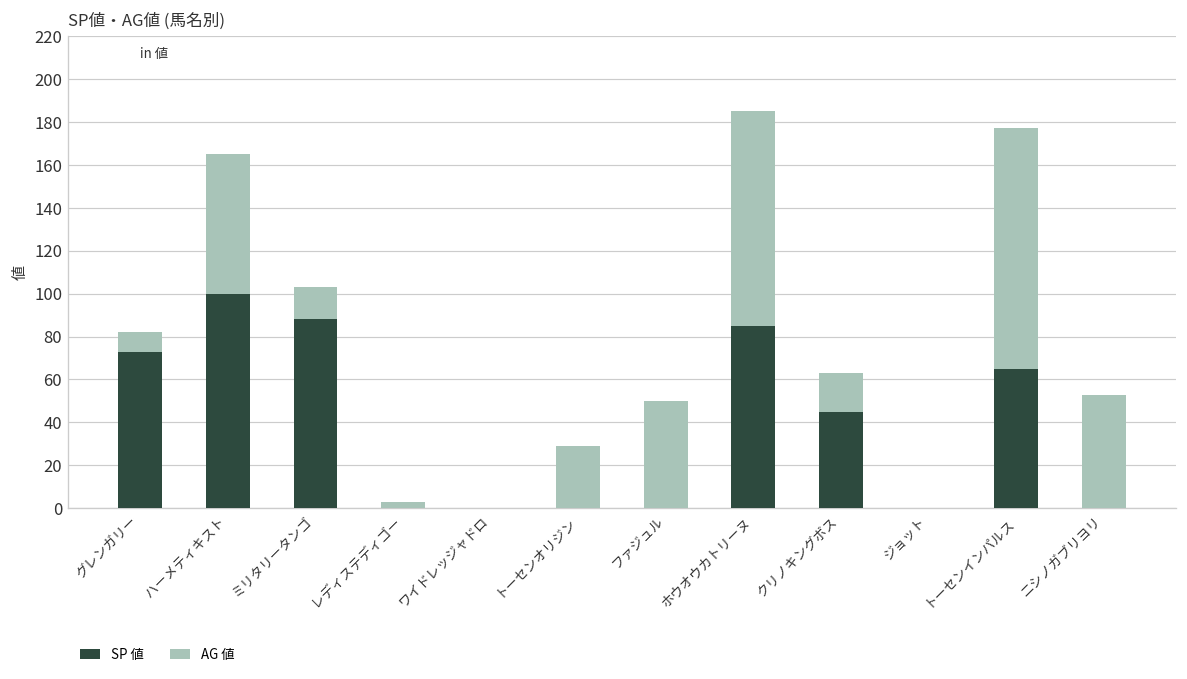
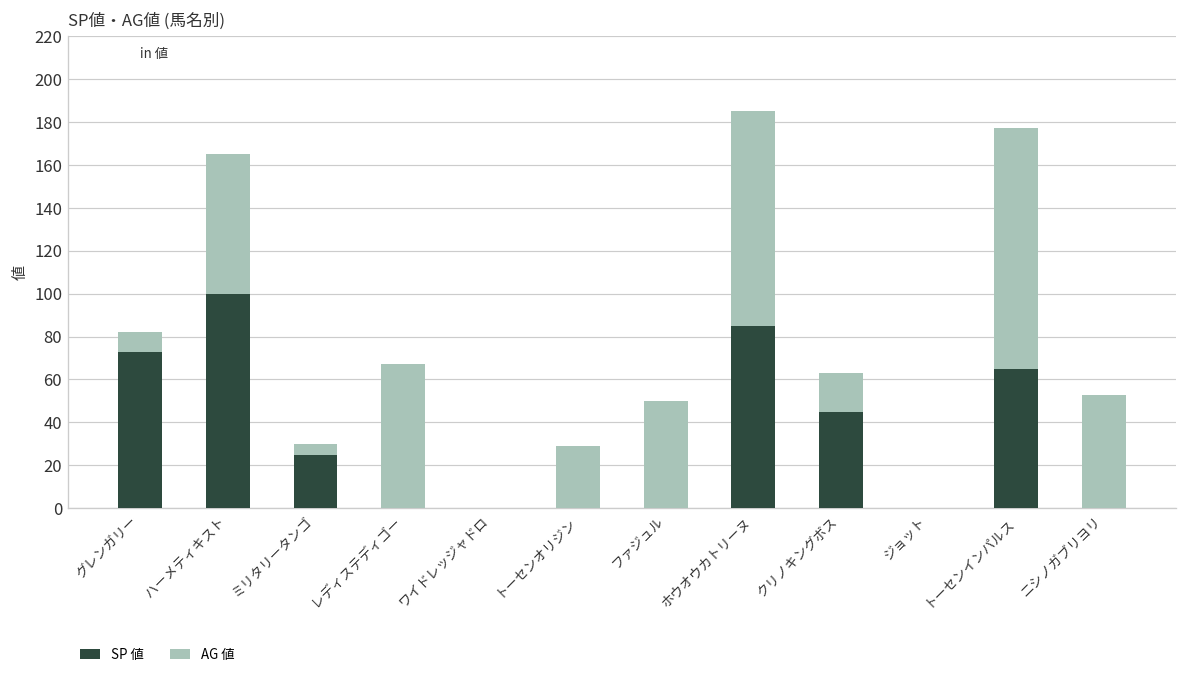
SP 値, ミリタリータンゴ: 88 -> 25
AG 値, ミリタリータンゴ: 15 -> 5
AG 値, レディステディゴー: 3 -> 67
